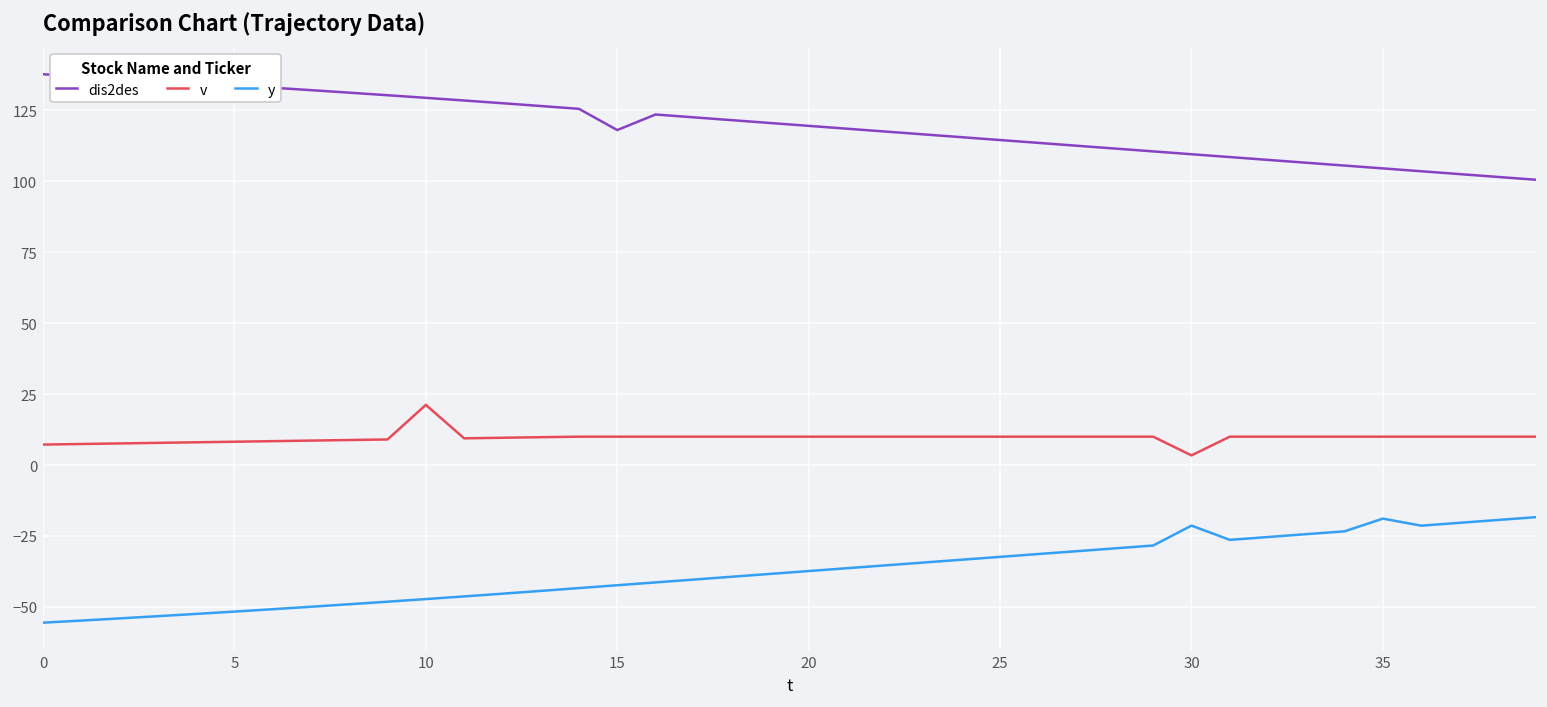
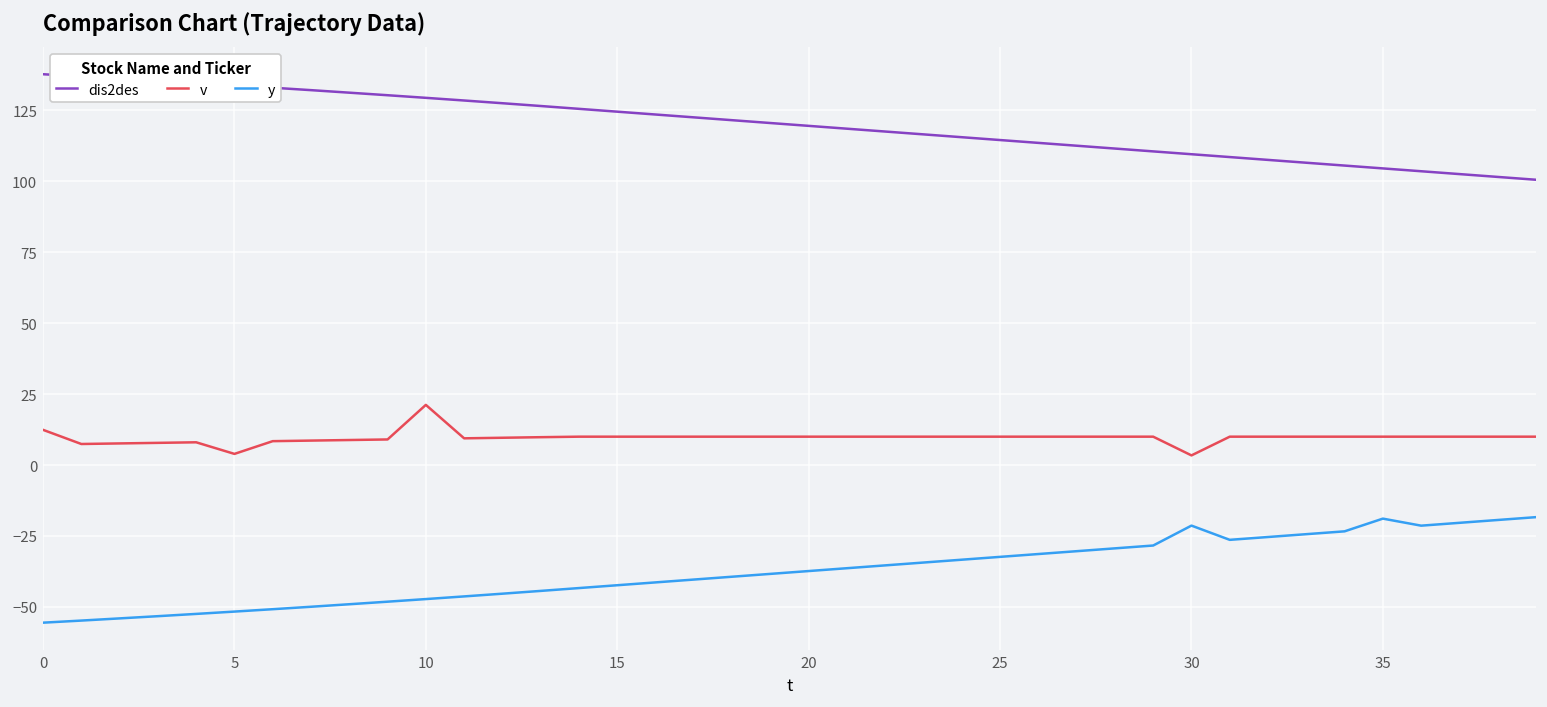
v, 0: 7 -> 12
v, 5: 8 -> 4
dis2des, 15: 118 -> 125
